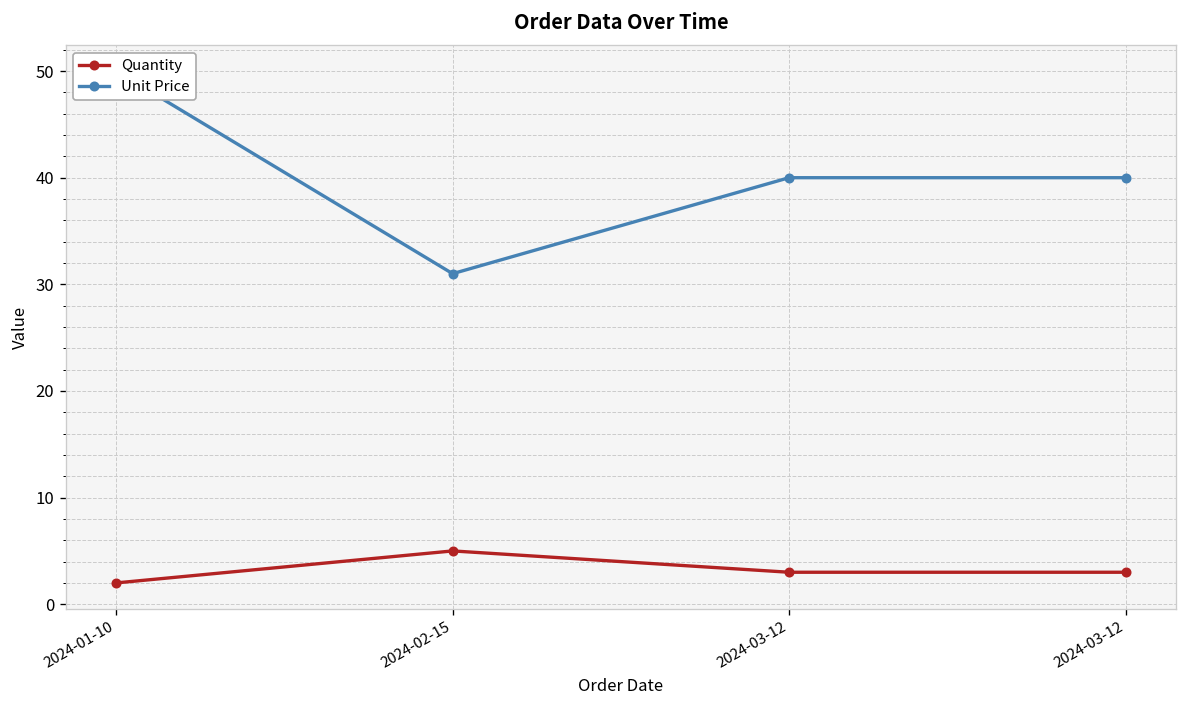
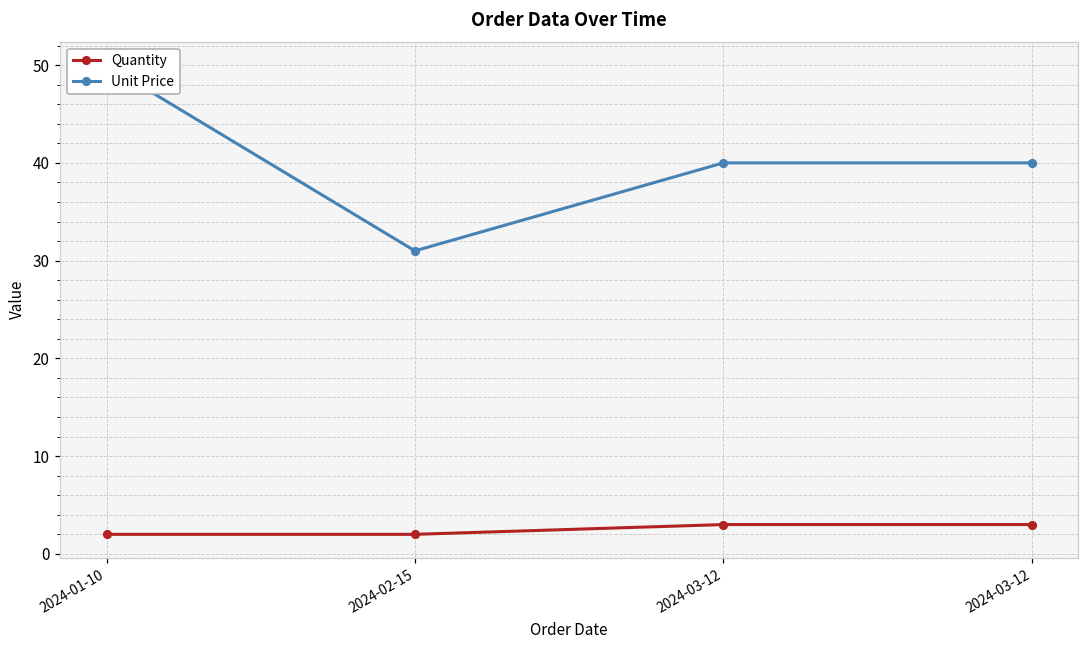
Quantity, 2024-02-15: 5 -> 2
